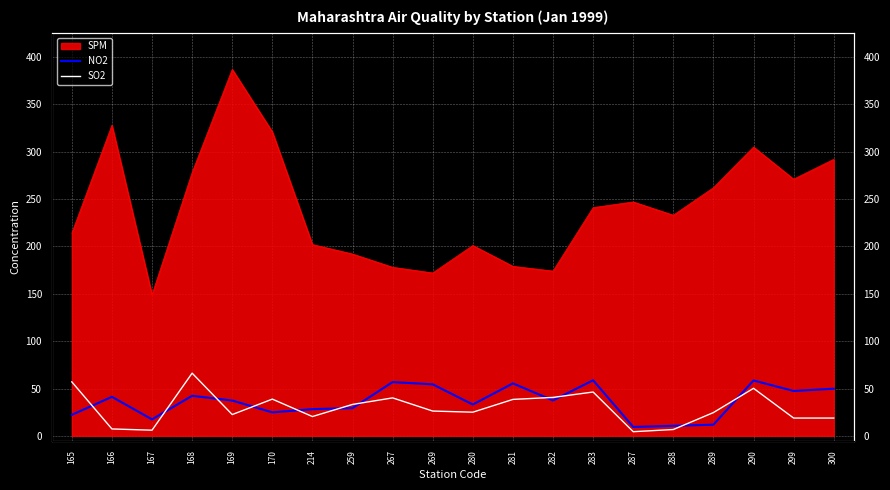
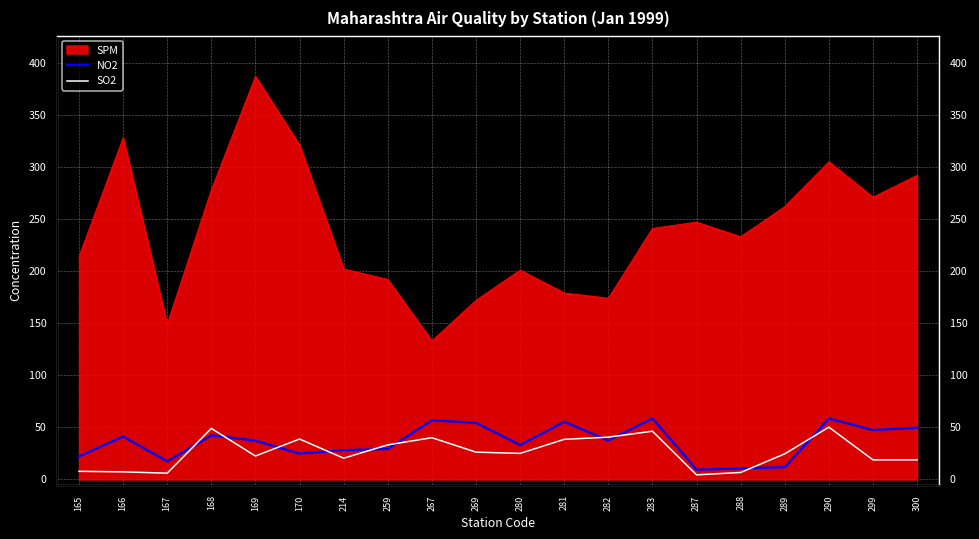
SO2, 165: 60 -> 10
SO2, 168: 70 -> 50
SPM, 267: 180 -> 130
